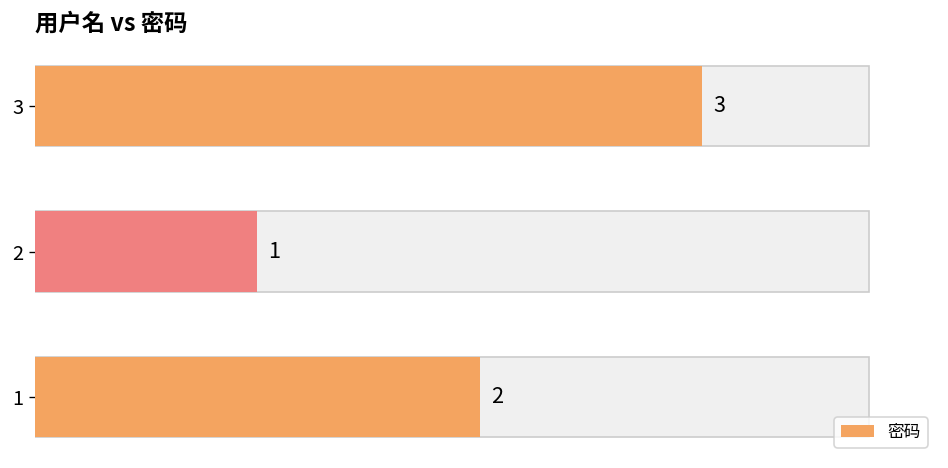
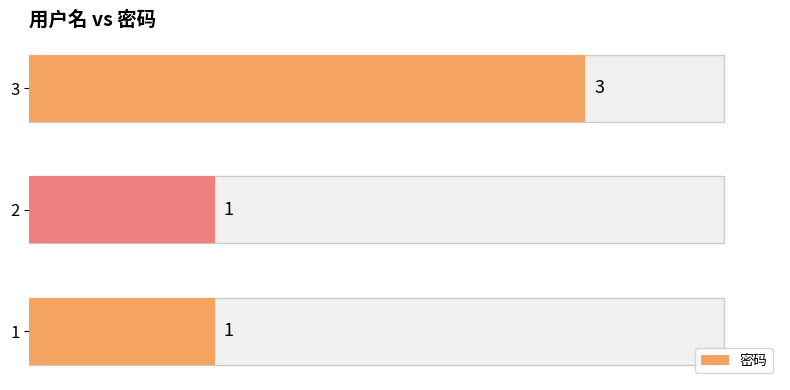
1: 2 -> 1
